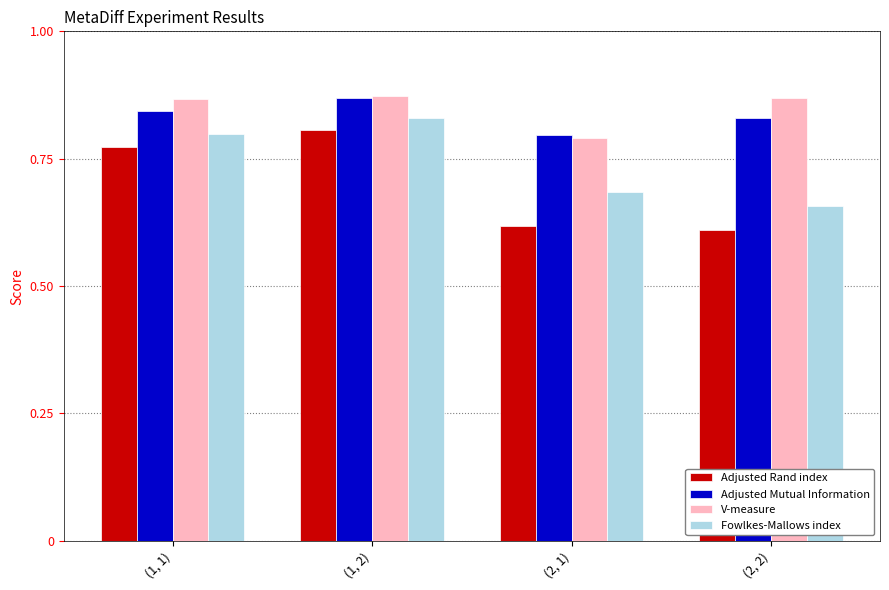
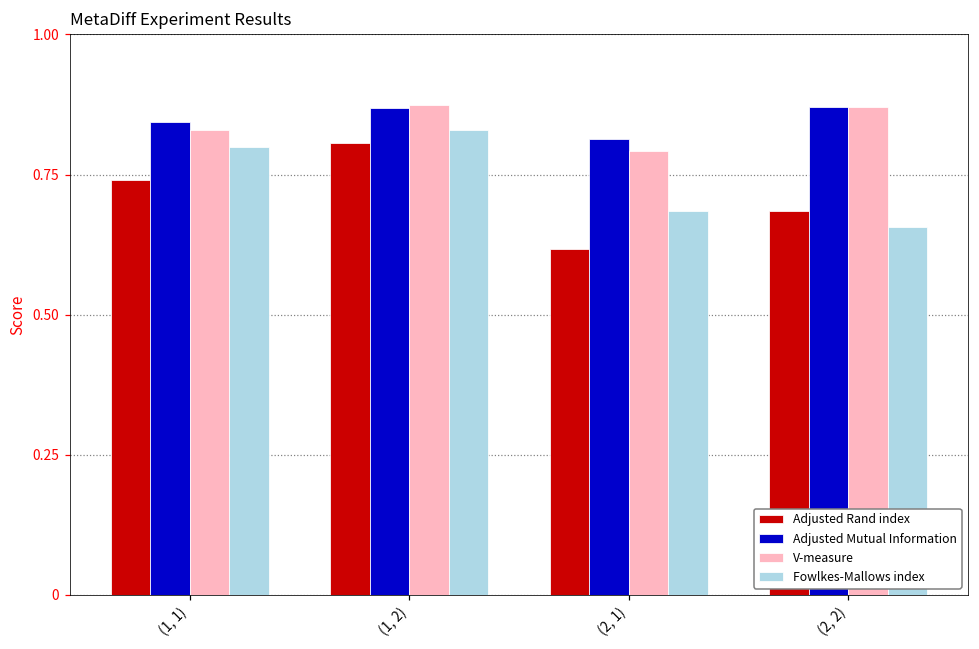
Adjusted Rand index, (1, 1): 0.77 -> 0.74
V-measure, (1, 1): 0.87 -> 0.83
Adjusted Mutual Information, (2, 1): 0.80 -> 0.81
Adjusted Rand index, (2, 2): 0.61 -> 0.68
Adjusted Mutual Information, (2, 2): 0.83 -> 0.87
